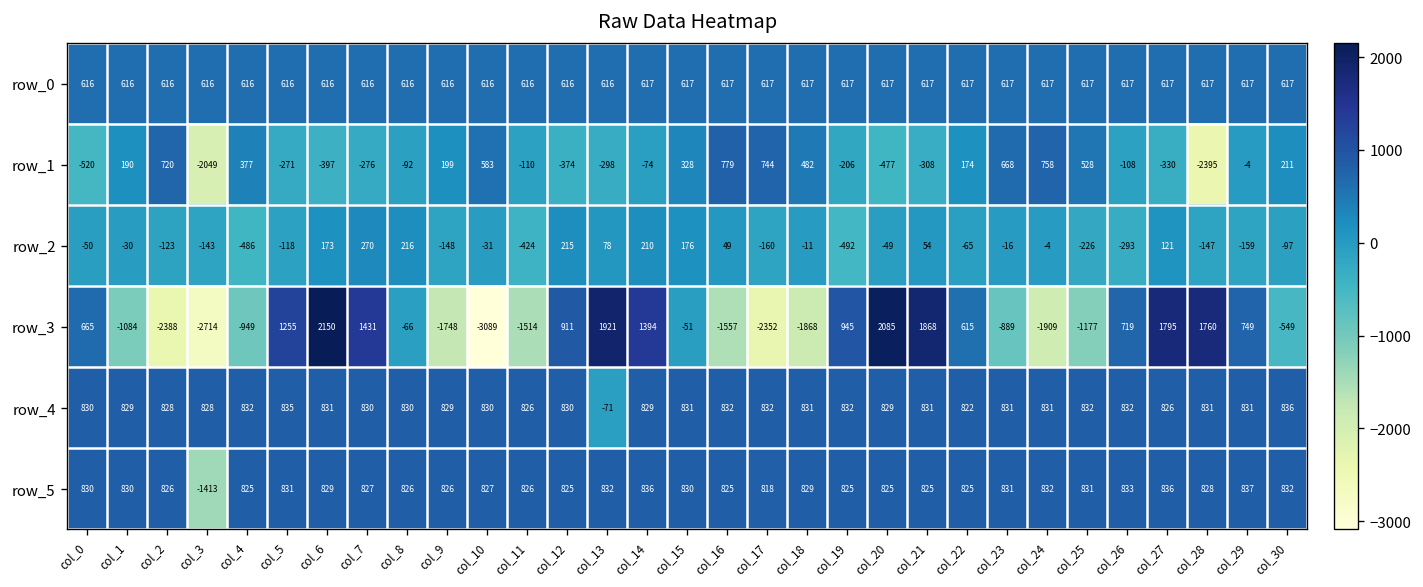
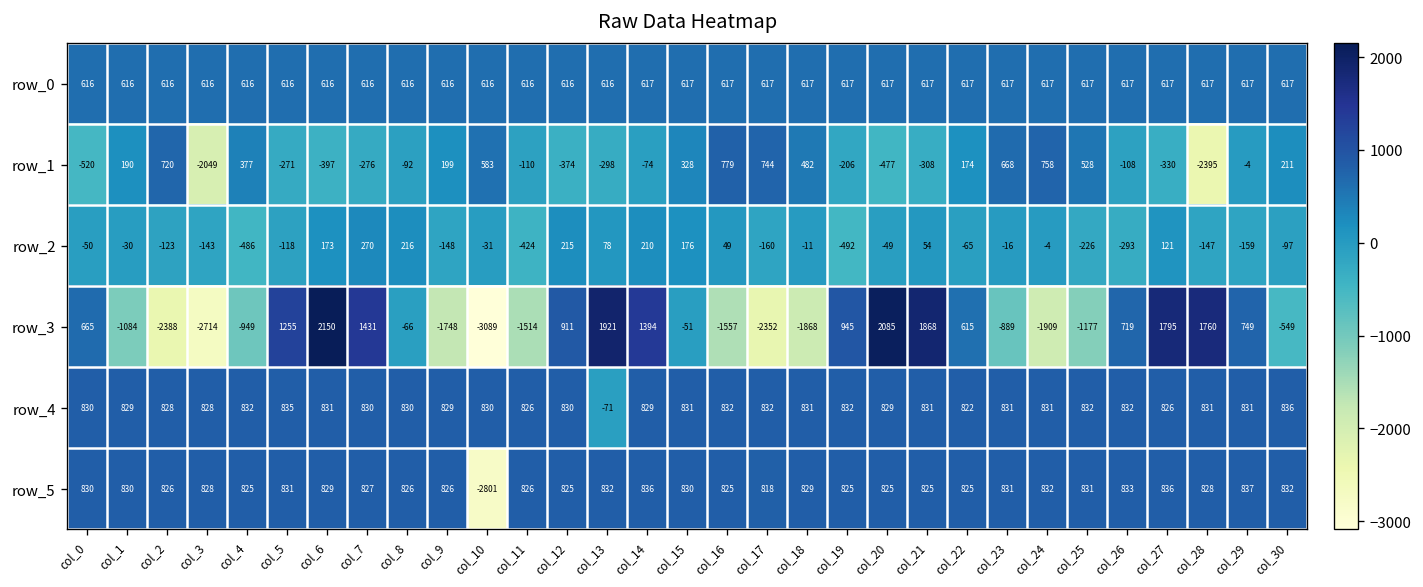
row_5, col_3: -1413 -> 828
row_5, col_10: 827 -> -2801
